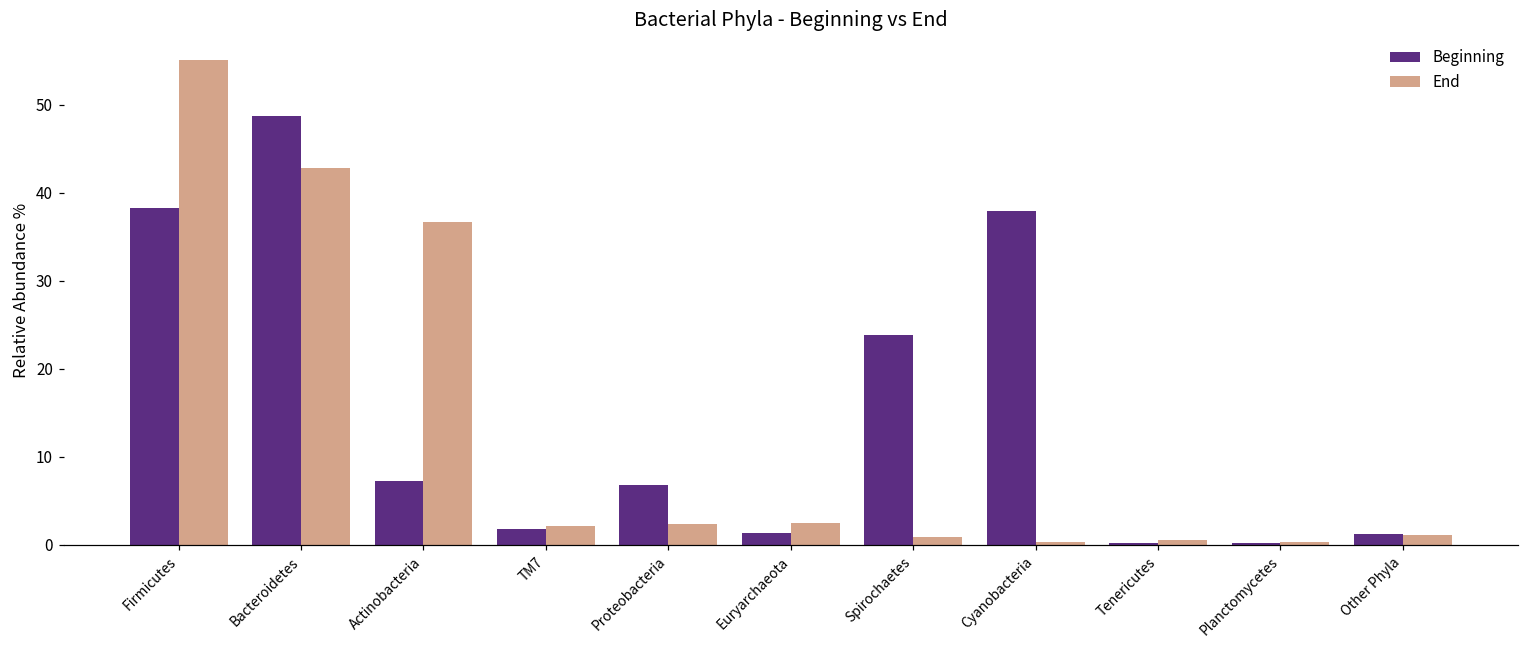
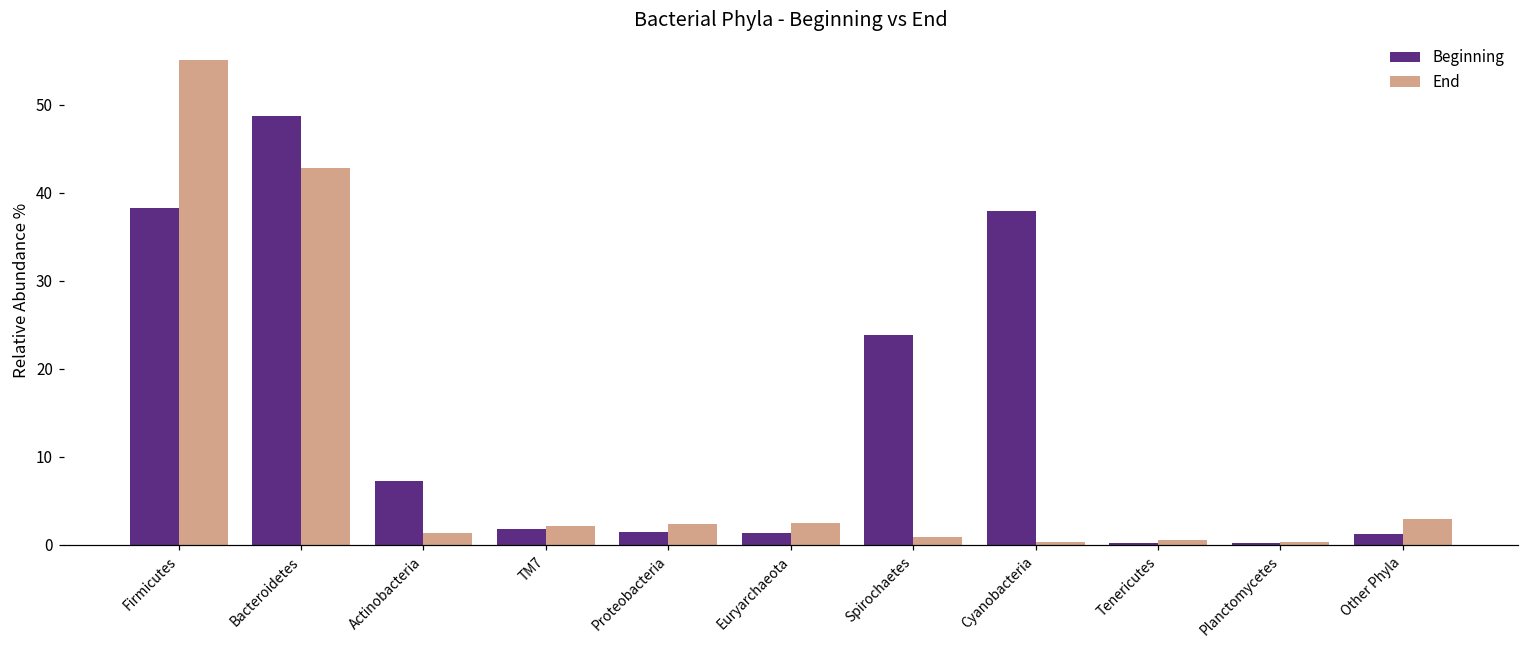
End, Actinobacteria: 37 -> 1
Beginning, Proteobacteria: 7 -> 1
End, Other Phyla: 1 -> 3
